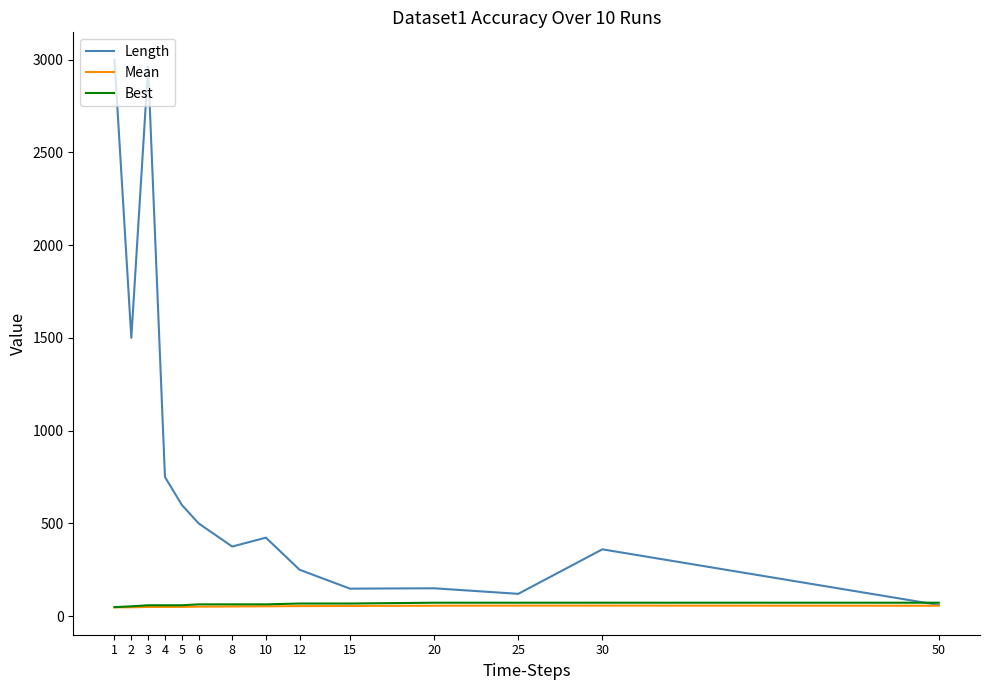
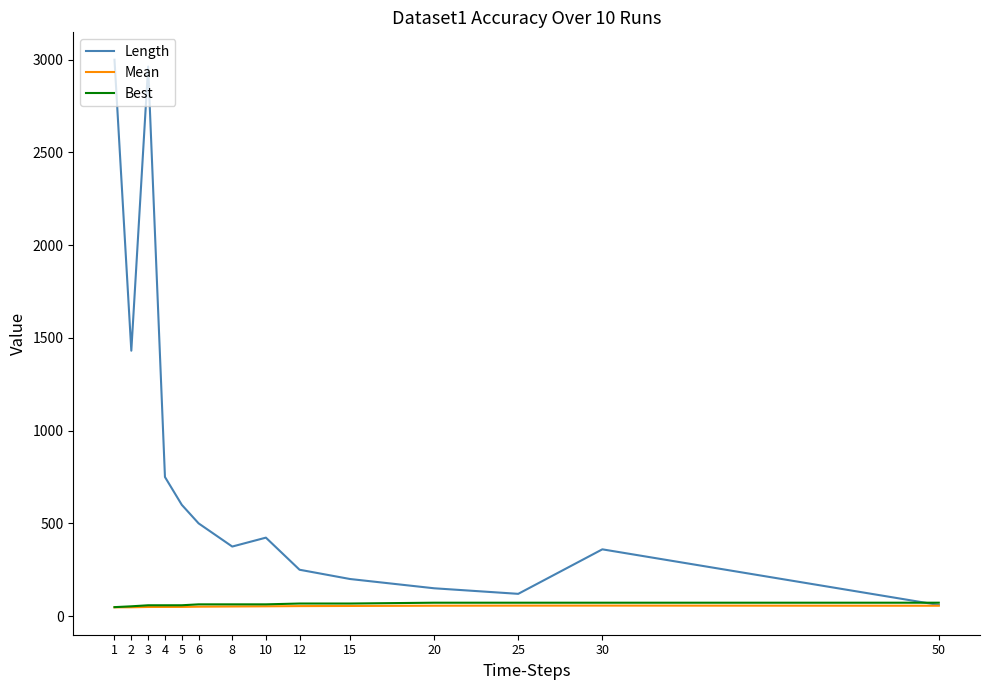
Length, 2: 1500 -> 1430
Length, 15: 150 -> 200
